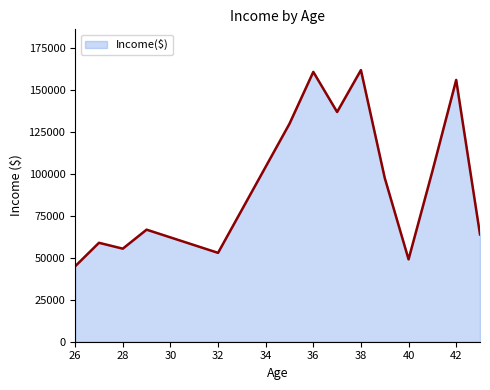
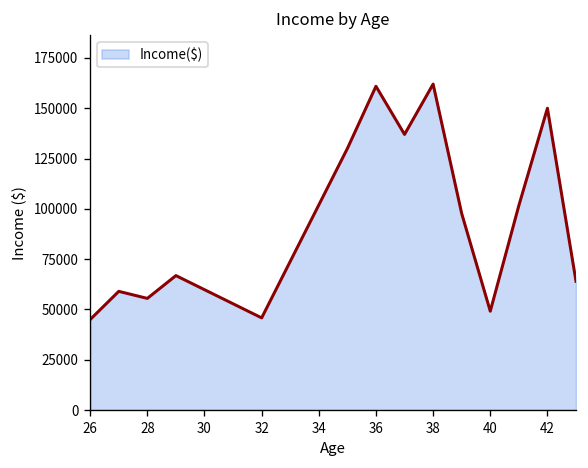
32: 53000 -> 46000
42: 156000 -> 150000
